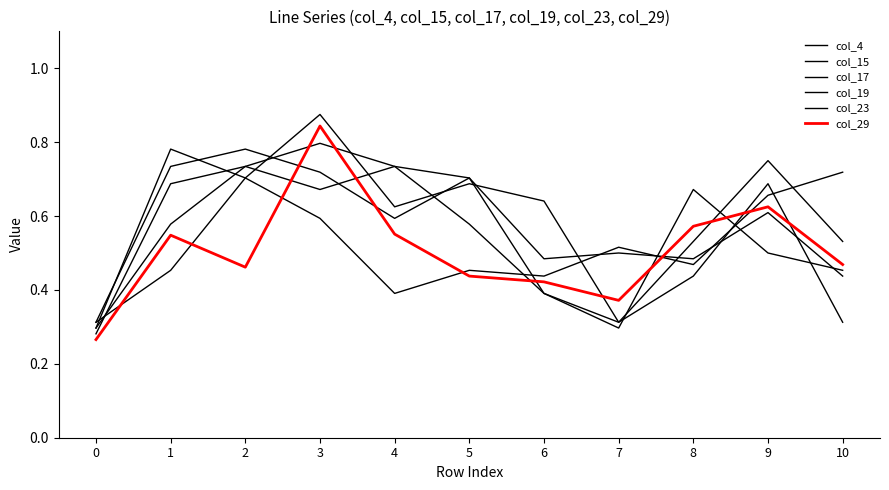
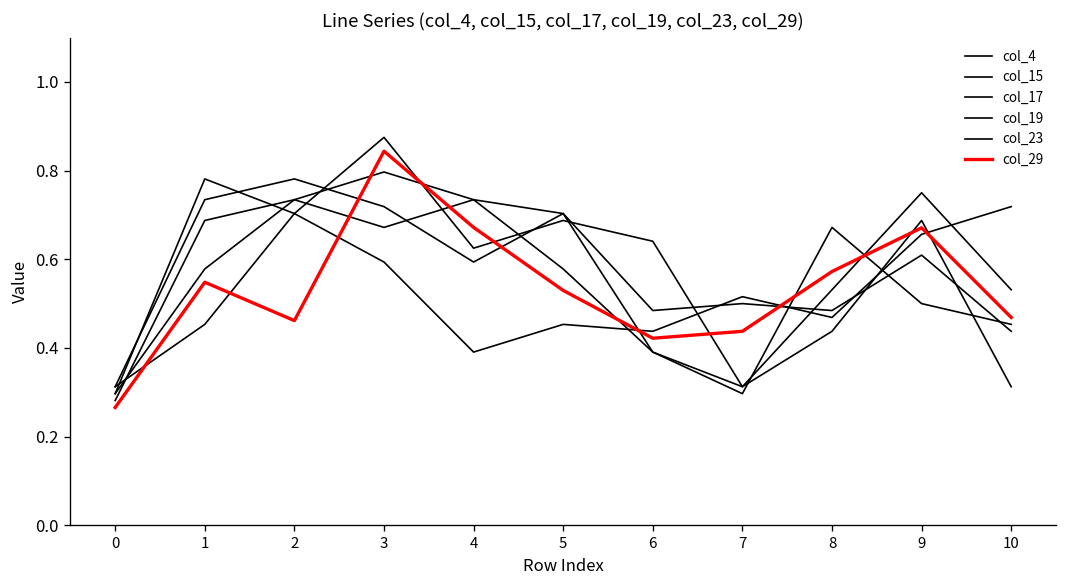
col_29, 4: 0.55 -> 0.67
col_29, 5: 0.44 -> 0.53
col_29, 7: 0.37 -> 0.44
col_29, 9: 0.63 -> 0.67
